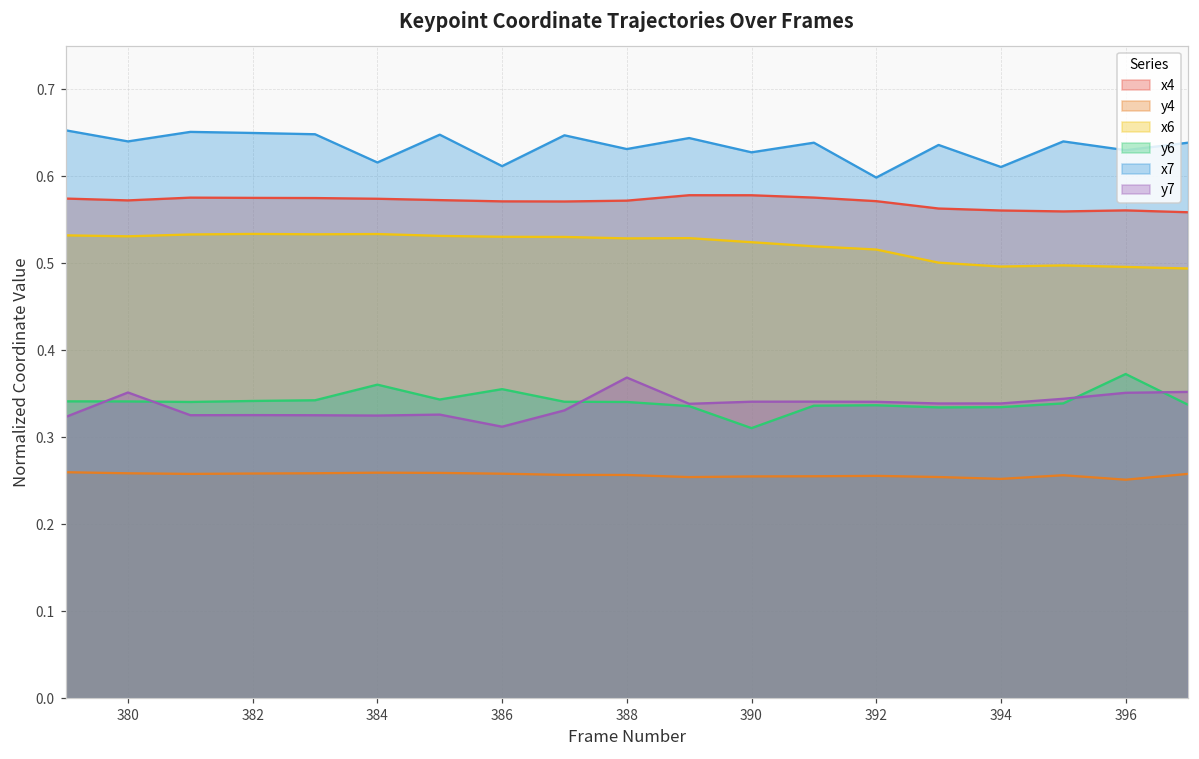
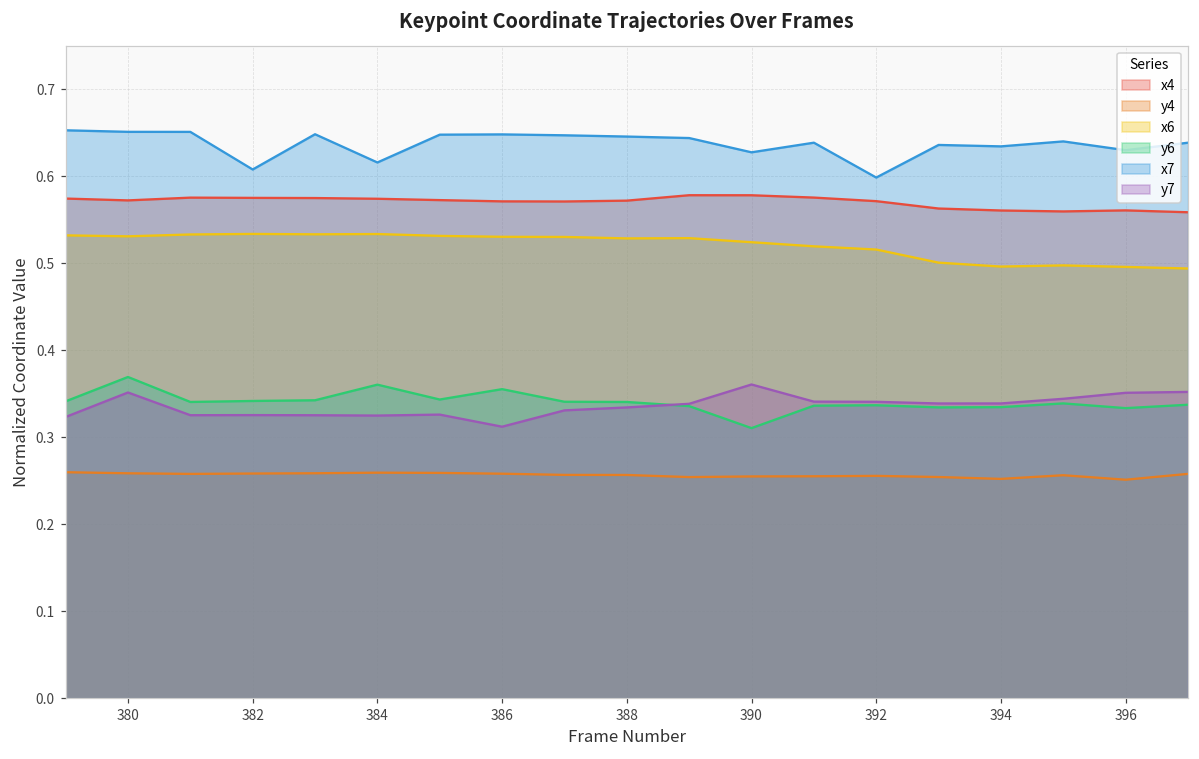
y6, 380: 0.34 -> 0.37
x7, 380: 0.64 -> 0.65
x7, 382: 0.65 -> 0.61
x7, 386: 0.61 -> 0.65
x7, 388: 0.63 -> 0.65
y7, 388: 0.37 -> 0.33
y7, 390: 0.34 -> 0.36
x7, 394: 0.61 -> 0.63
y6, 396: 0.37 -> 0.33
